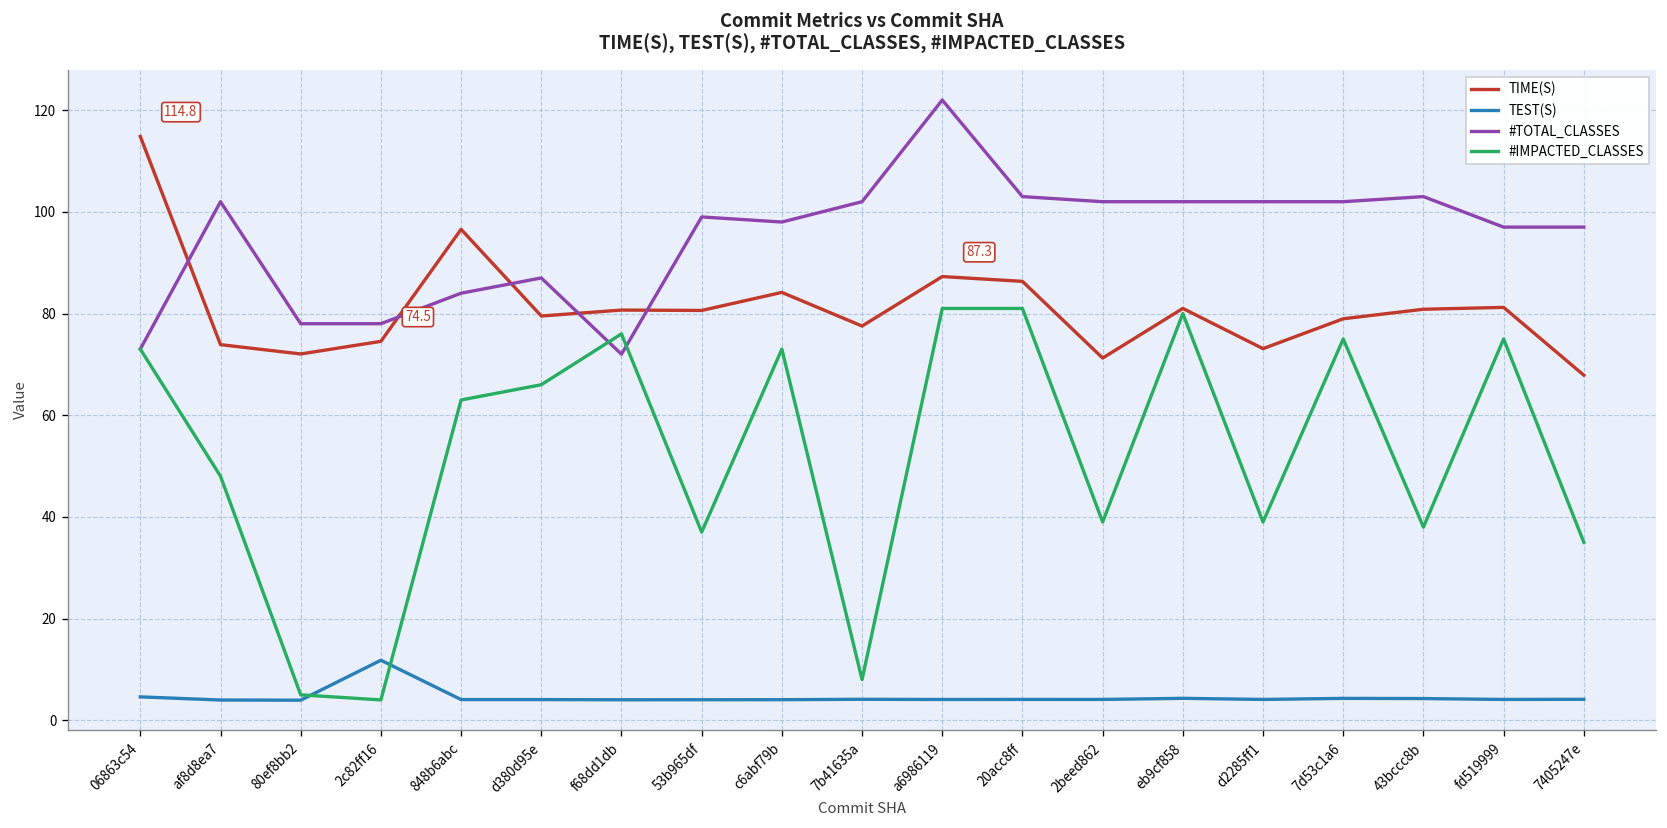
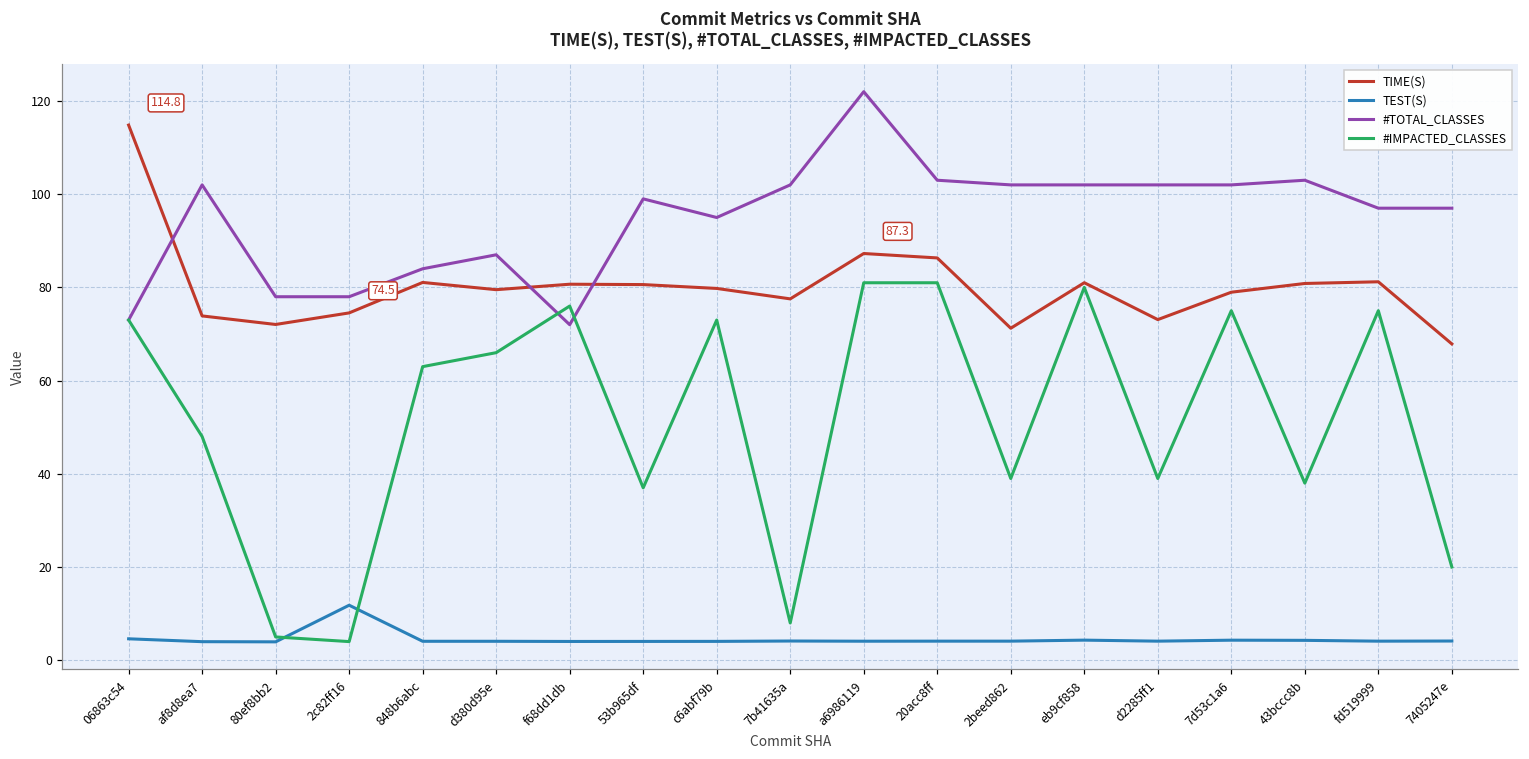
TIME(S), 848b6abc: 97 -> 81
TIME(S), c6abf79b: 84 -> 80
#TOTAL_CLASSES, c6abf79b: 98 -> 95
#IMPACTED_CLASSES, 7405247e: 35 -> 20
